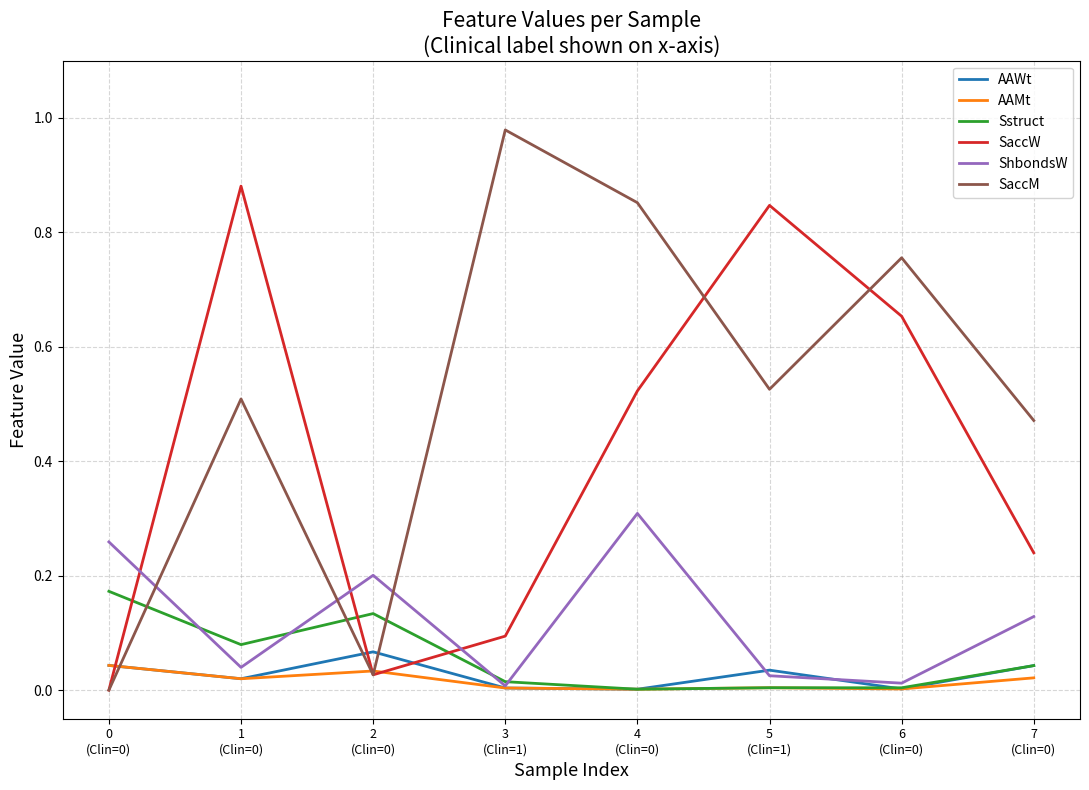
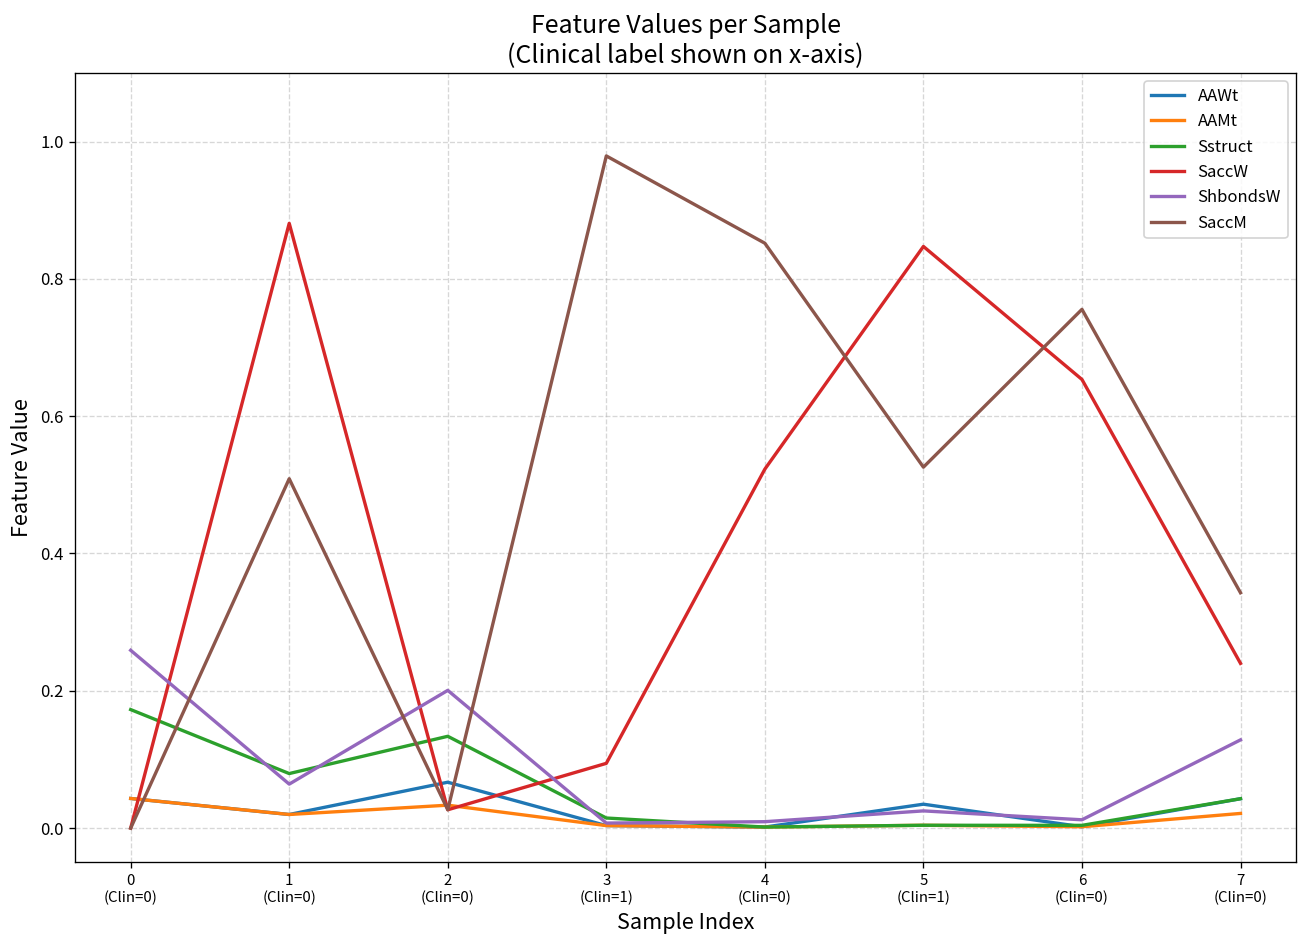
ShbondsW, 1 (Clin=0): 0.04 -> 0.06
ShbondsW, 4 (Clin=0): 0.31 -> 0.01
SaccM, 7 (Clin=0): 0.47 -> 0.34
